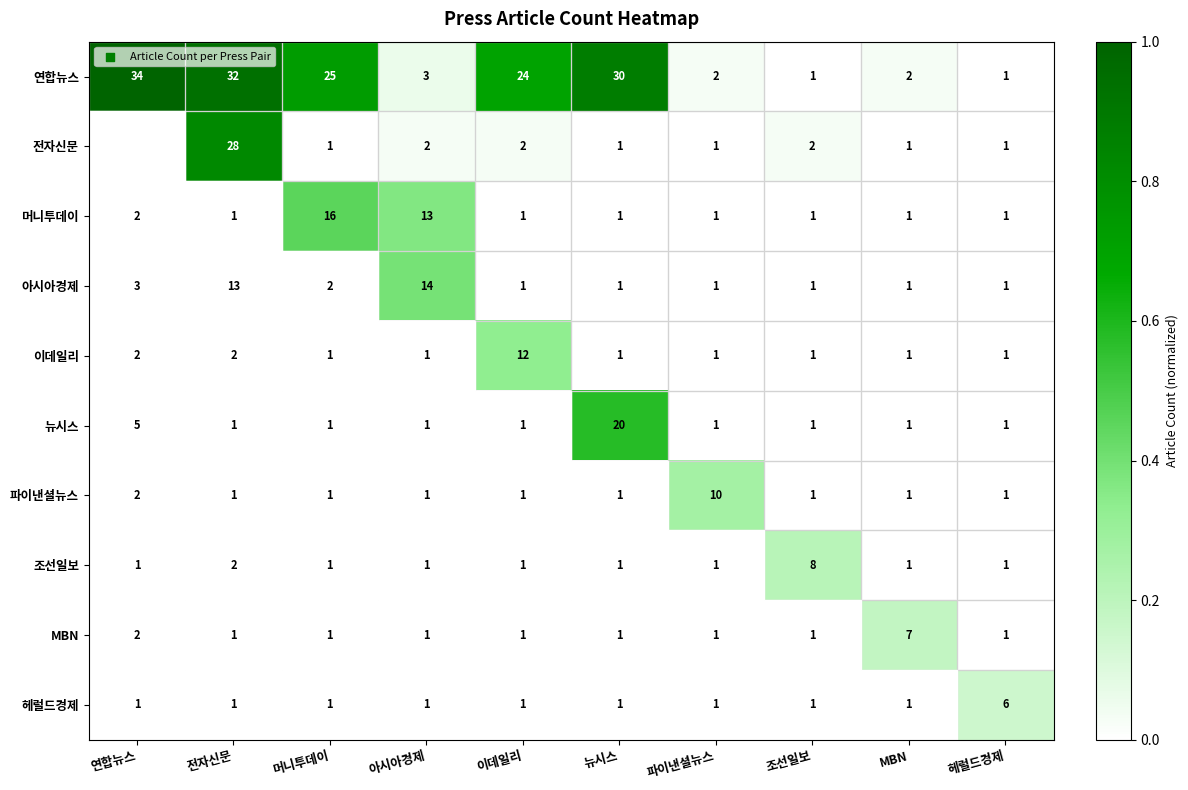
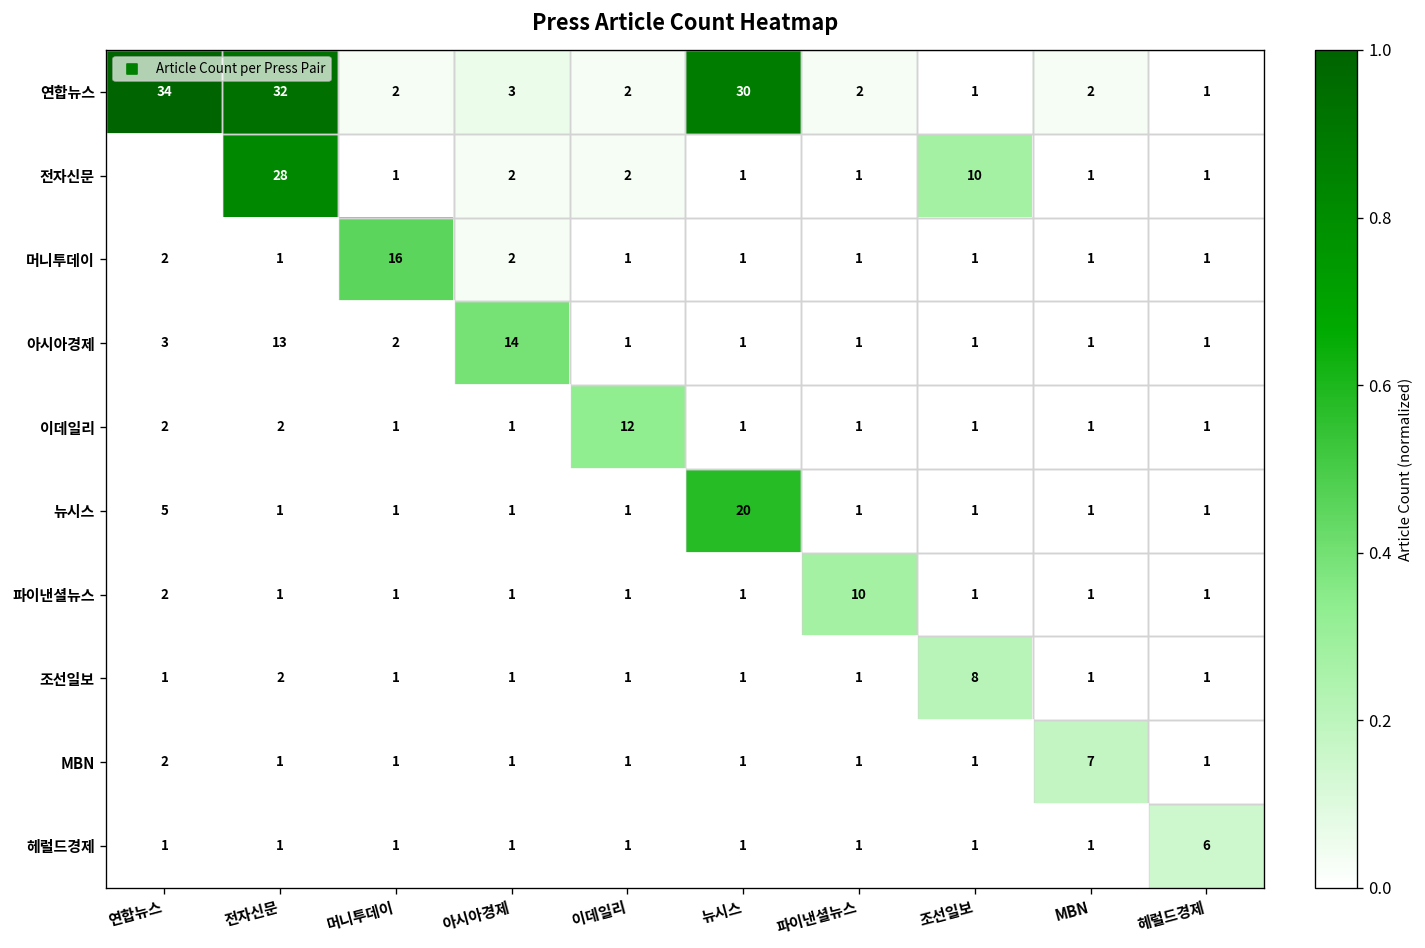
연합뉴스, 머니투데이: 25 -> 2
연합뉴스, 이데일리: 24 -> 2
전자신문, 조선일보: 2 -> 10
머니투데이, 아시아경제: 13 -> 2
